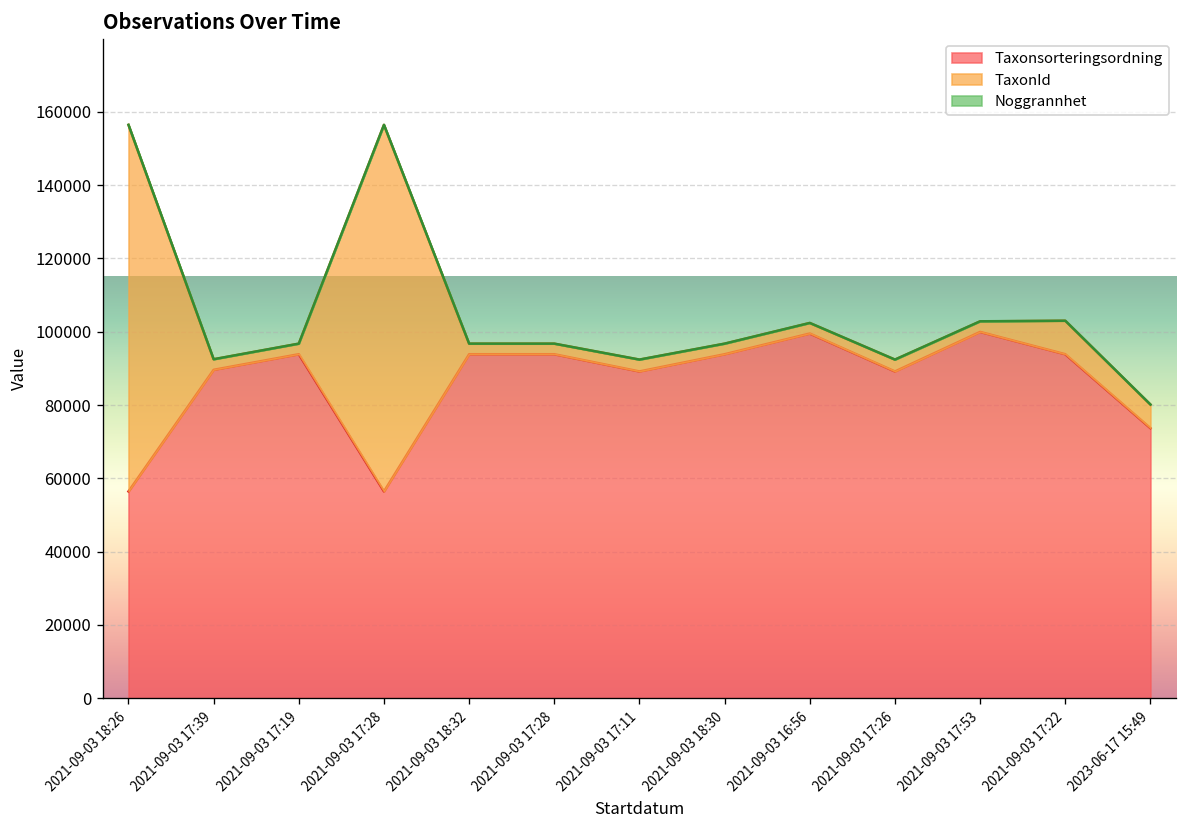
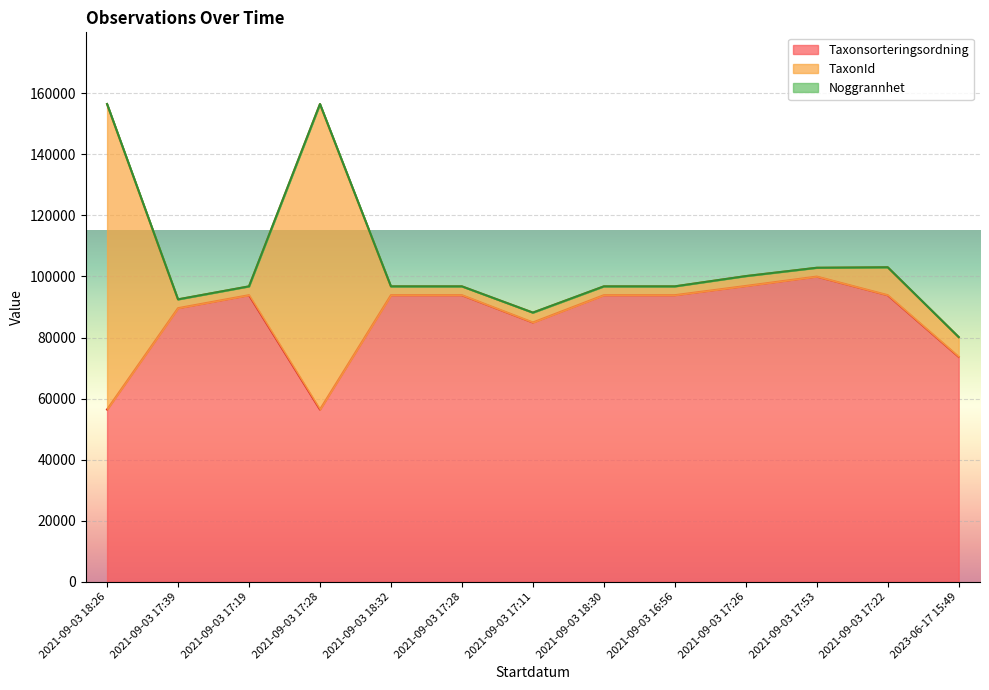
Taxonsorteringsordning, 2021-09-03 17:11: 89000 -> 85000
Taxonsorteringsordning, 2021-09-03 16:56: 100000 -> 94000
Taxonsorteringsordning, 2021-09-03 17:26: 89000 -> 97000
